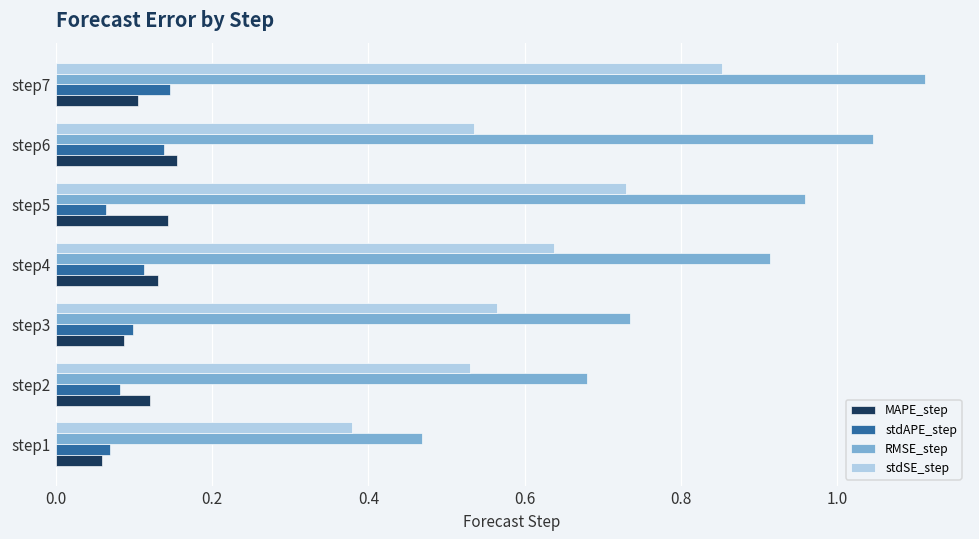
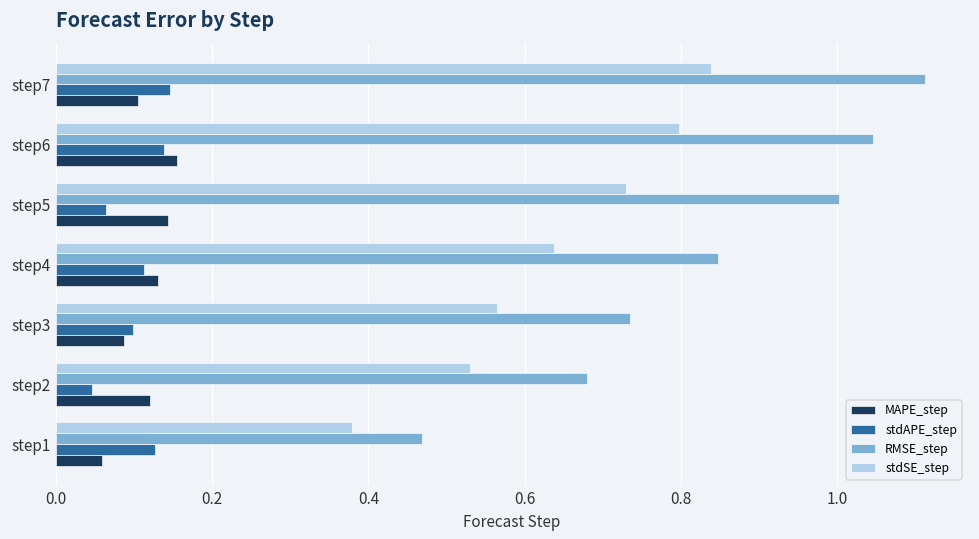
stdSE_step, step7: 0.85 -> 0.84
stdSE_step, step6: 0.53 -> 0.80
RMSE_step, step5: 0.96 -> 1.00
RMSE_step, step4: 0.91 -> 0.85
stdAPE_step, step2: 0.08 -> 0.05
stdAPE_step, step1: 0.07 -> 0.13
